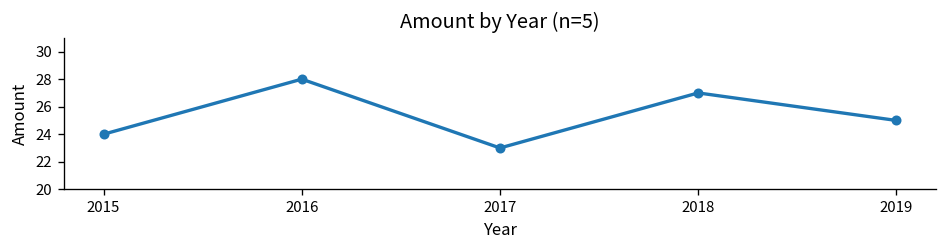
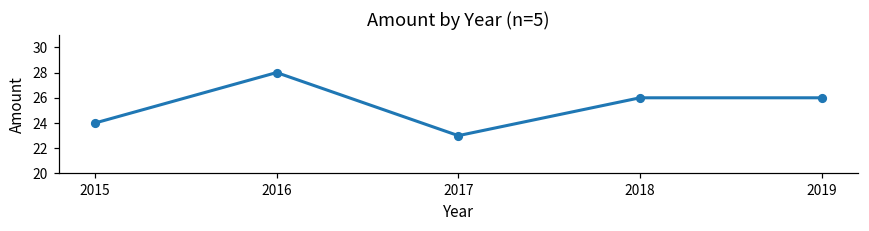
2018: 27 -> 26
2019: 25 -> 26
